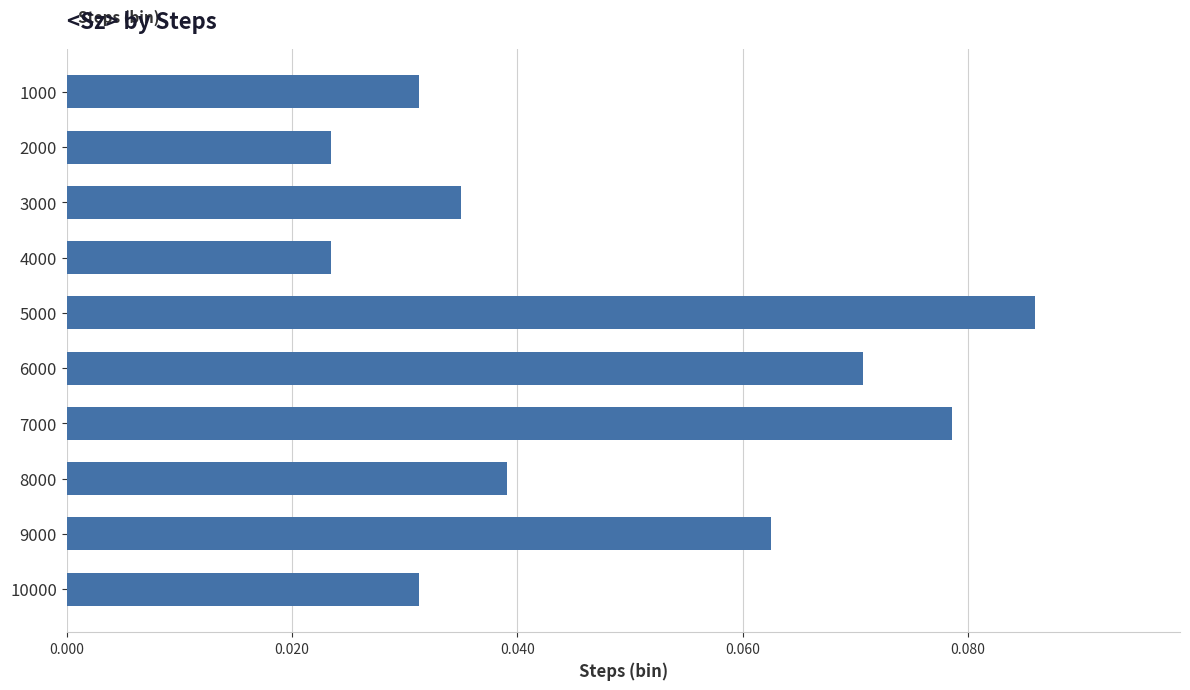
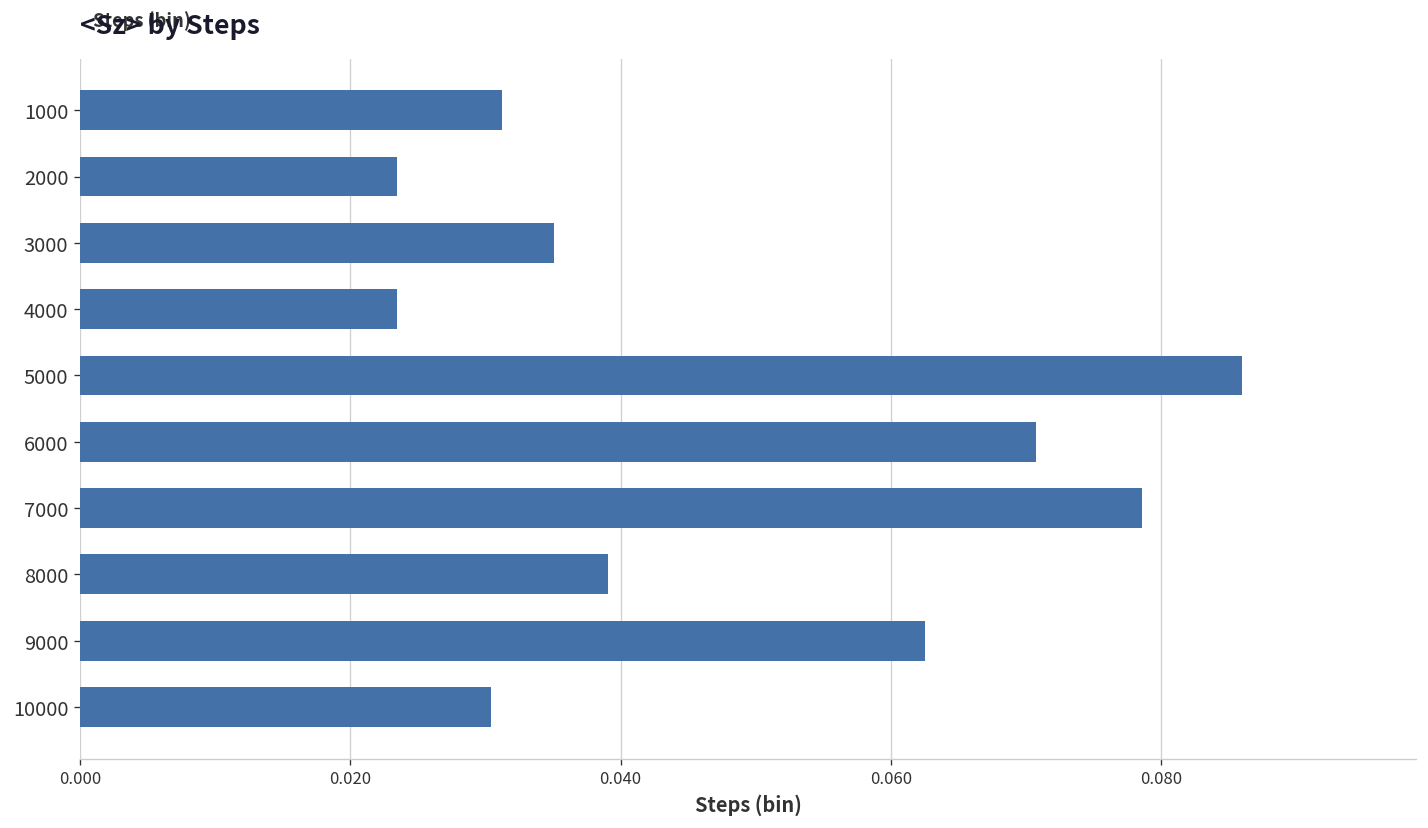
10000: 0.0313 -> 0.0304
